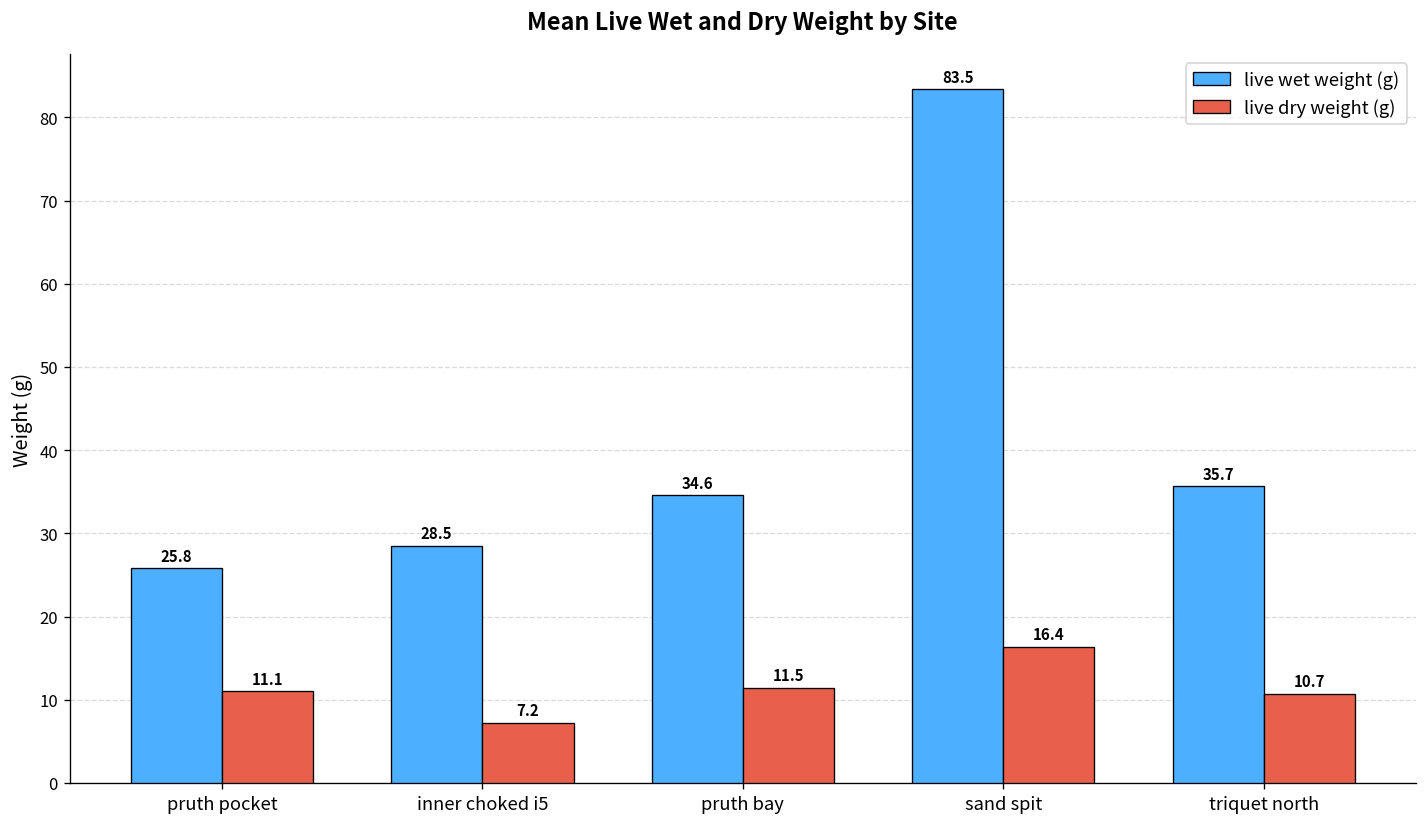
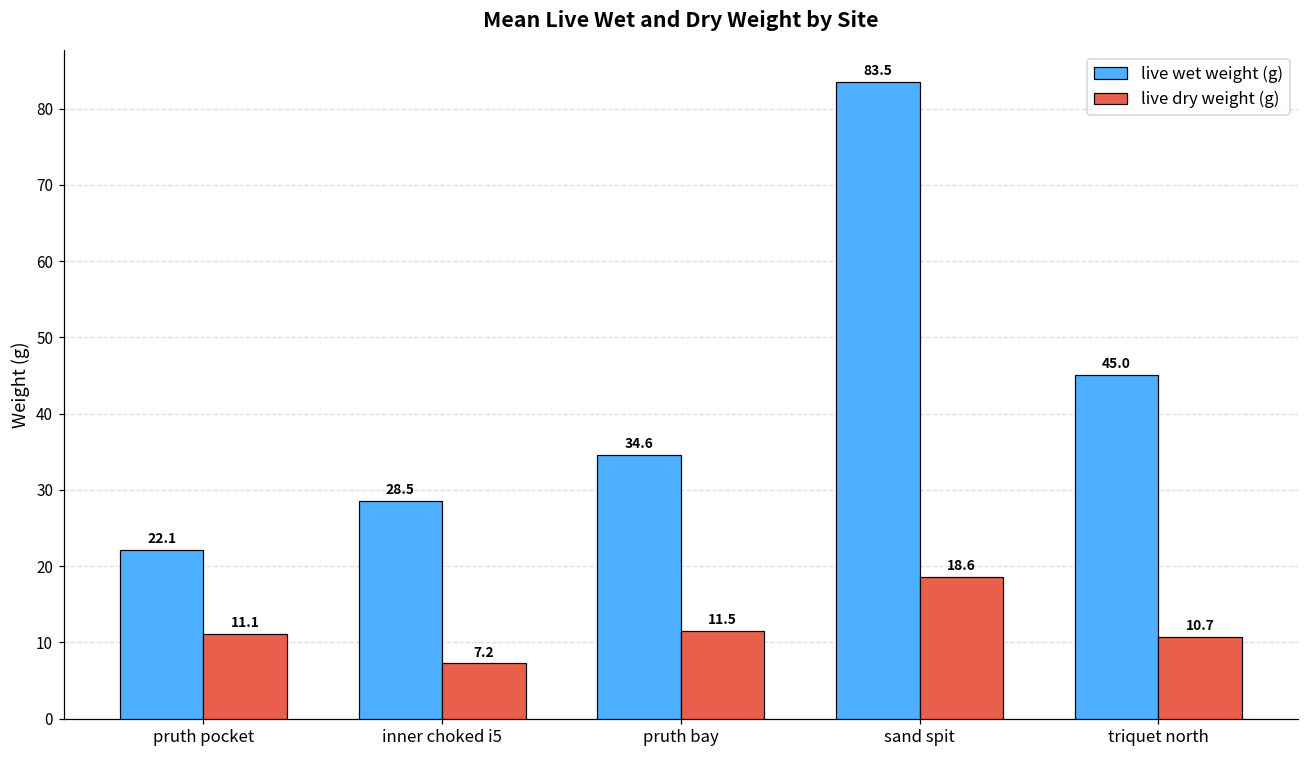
live wet weight (g), pruth pocket: 25.8 -> 22.1
live dry weight (g), sand spit: 16.4 -> 18.6
live wet weight (g), triquet north: 35.7 -> 45.0
